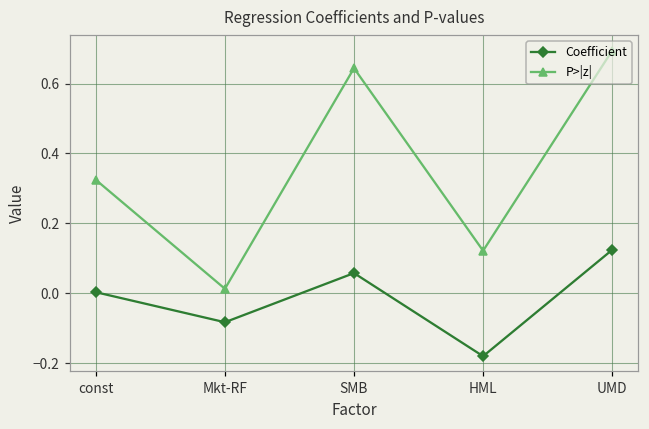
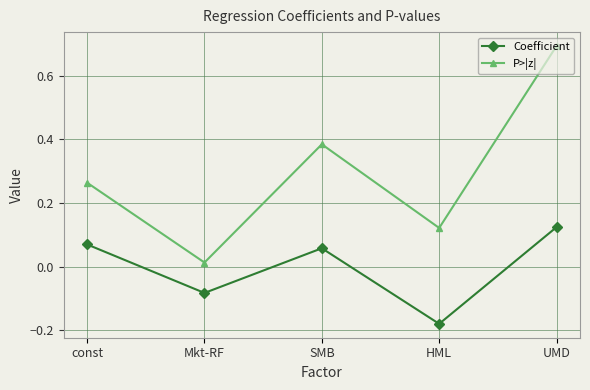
Coefficient, const: 0.00 -> 0.07
P>|z|, const: 0.32 -> 0.26
P>|z|, SMB: 0.64 -> 0.38
